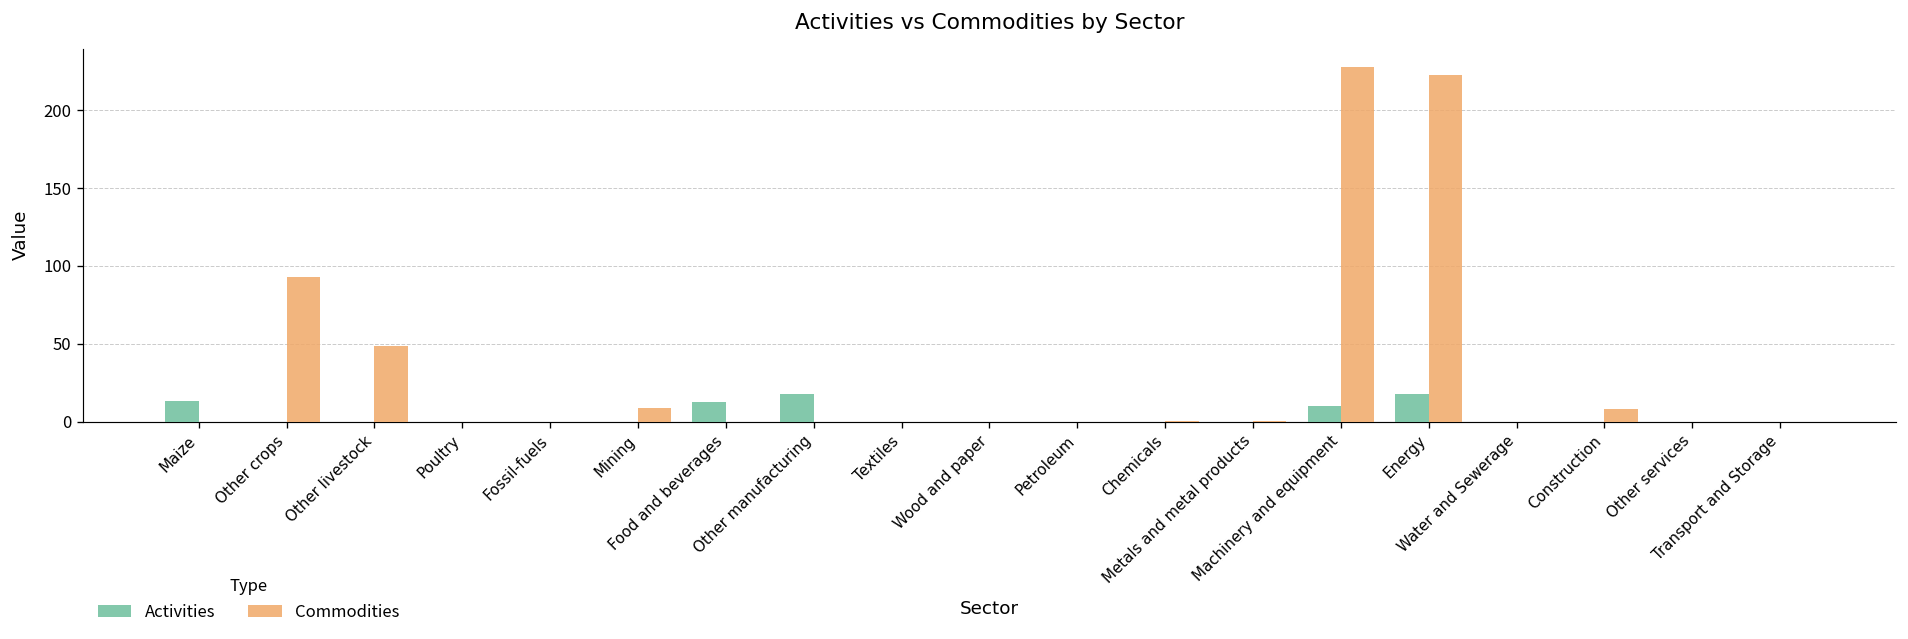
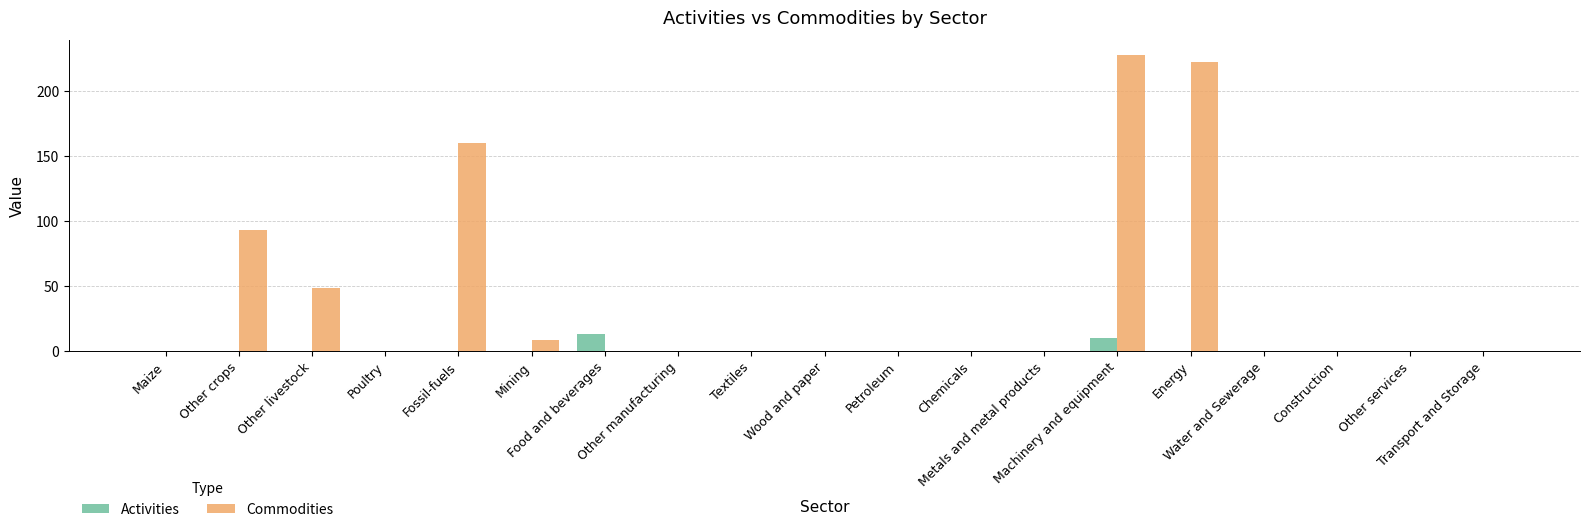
Activities, Maize: 14 -> 0
Commodities, Fossil-fuels: 0 -> 160
Activities, Other manufacturing: 17 -> 0
Activities, Energy: 18 -> 0
Commodities, Construction: 8 -> 0
